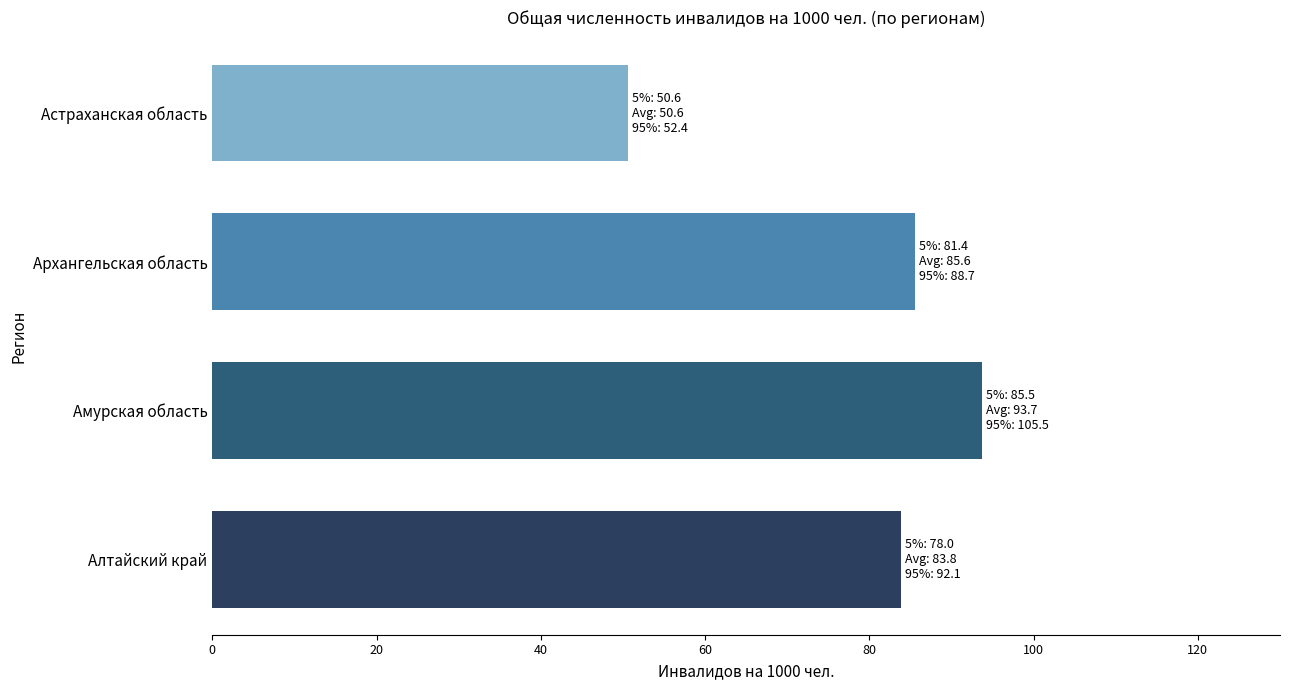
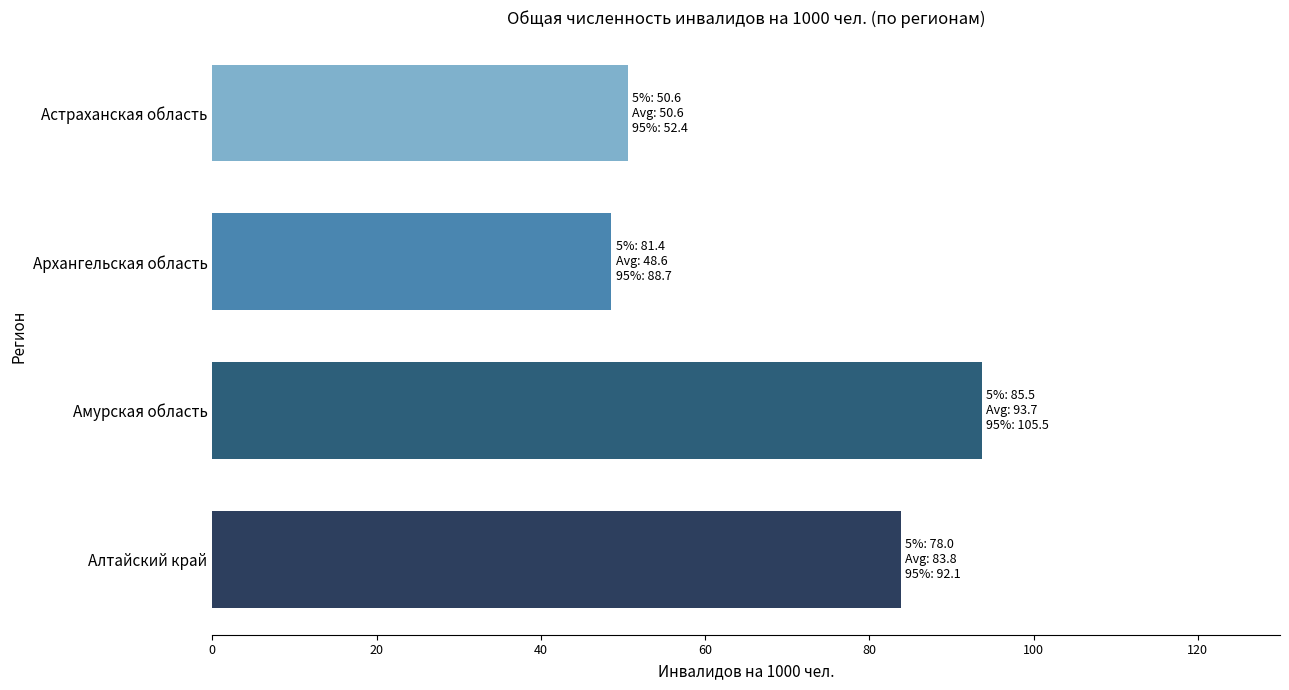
Архангельская область: 85.6 -> 48.6
